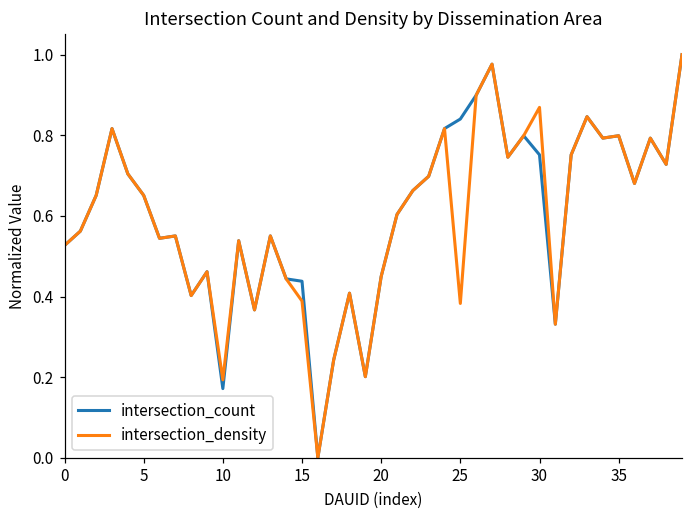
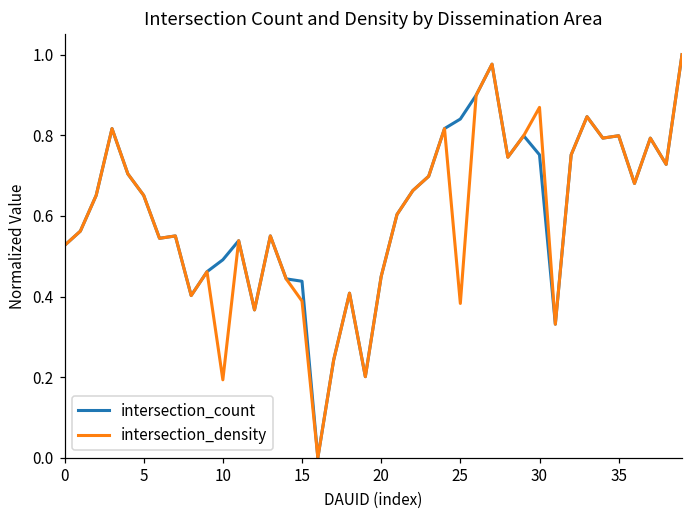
intersection_count, 10: 0.17 -> 0.49
